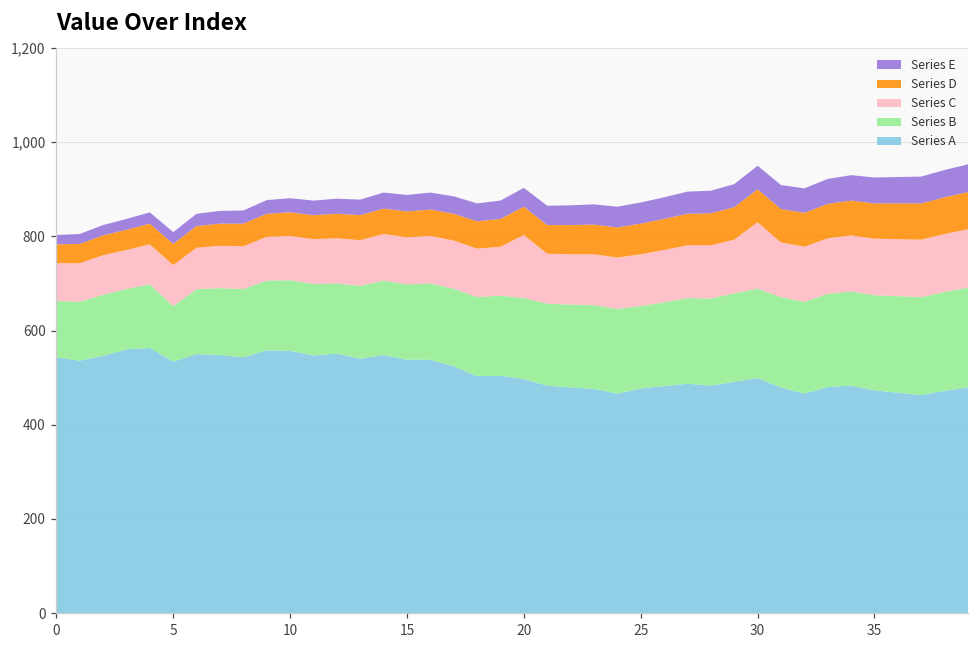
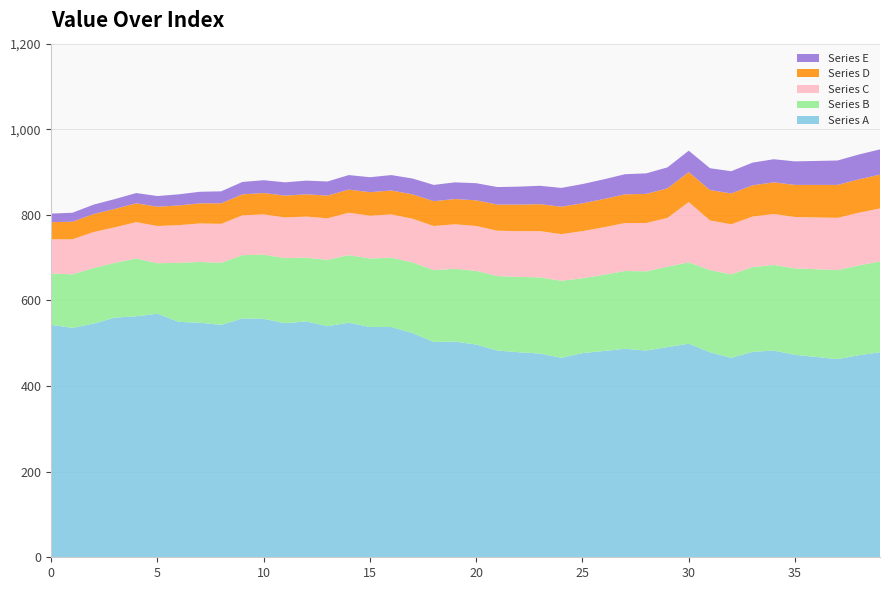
Series A, 5: 530 -> 570
Series C, 20: 130 -> 110
